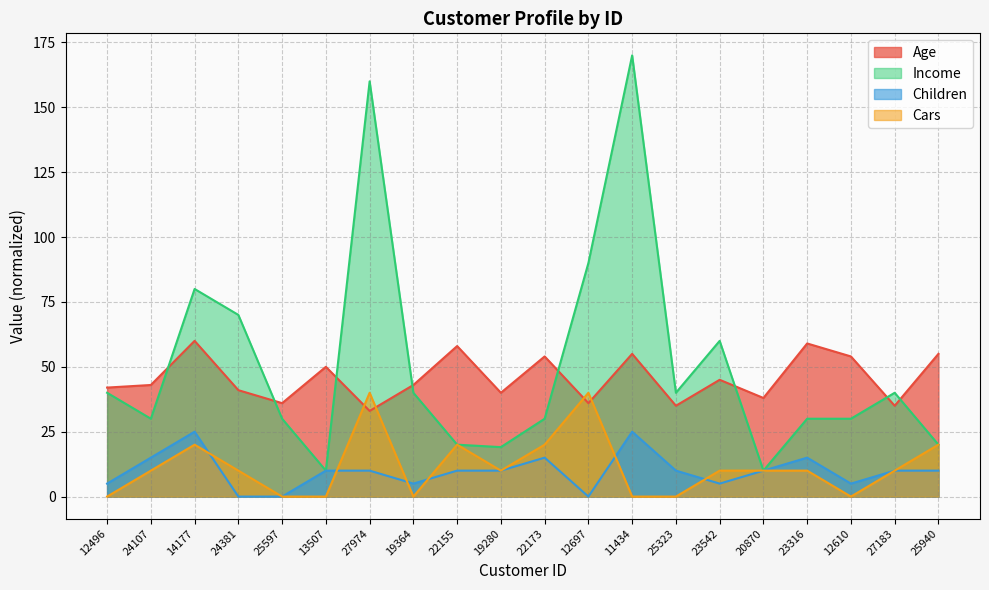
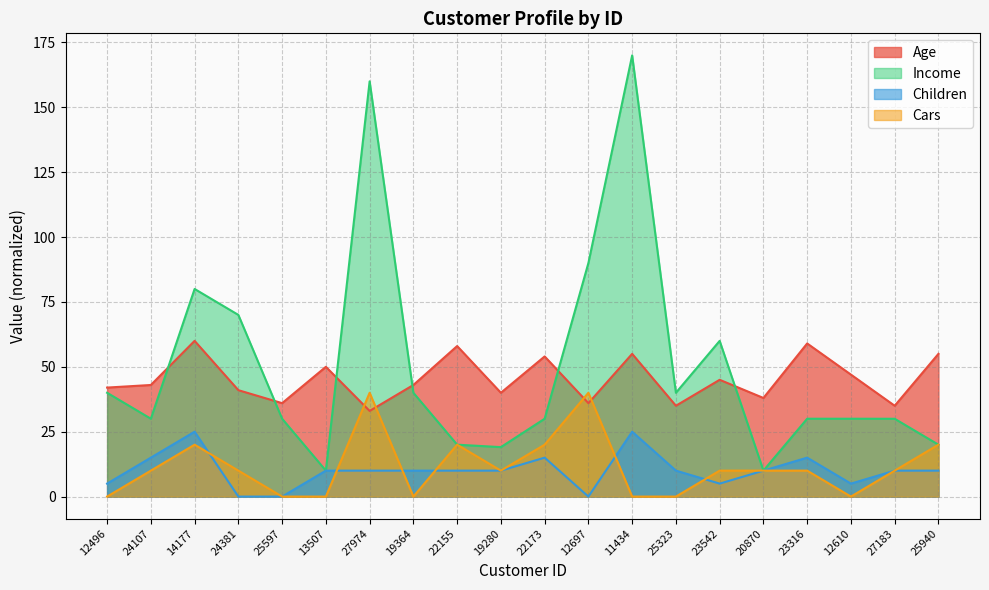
Children, 19364: 5 -> 10
Age, 12610: 54 -> 47
Income, 27183: 40 -> 30
